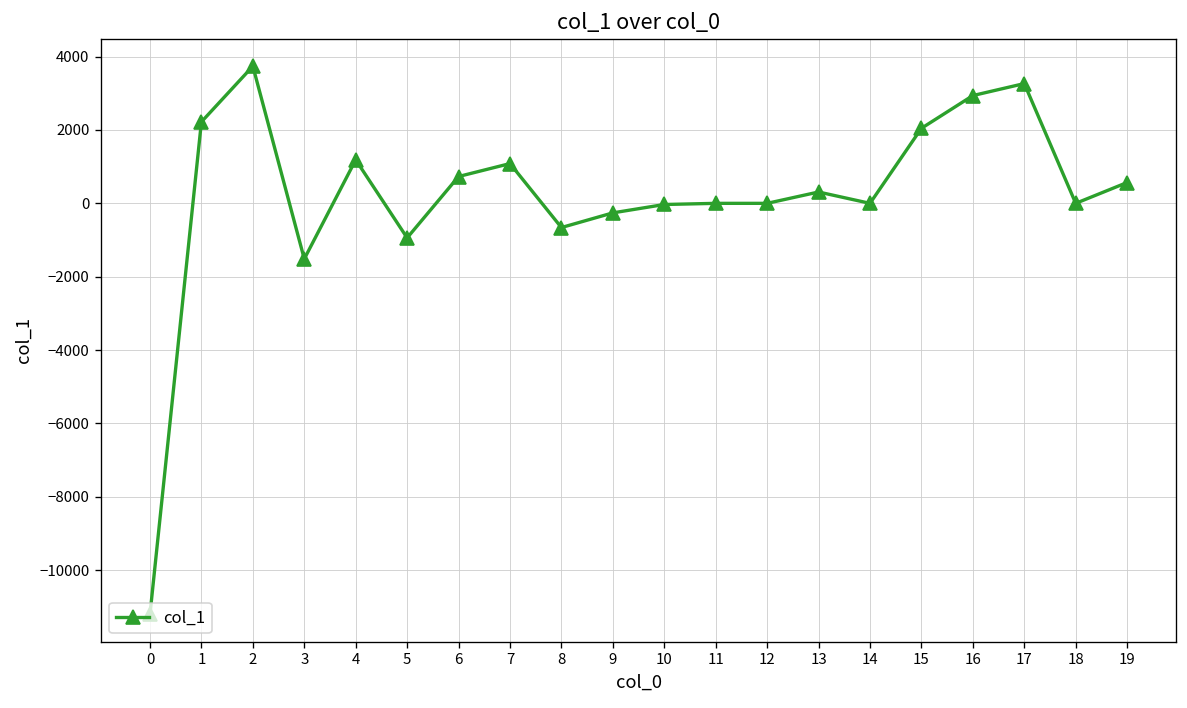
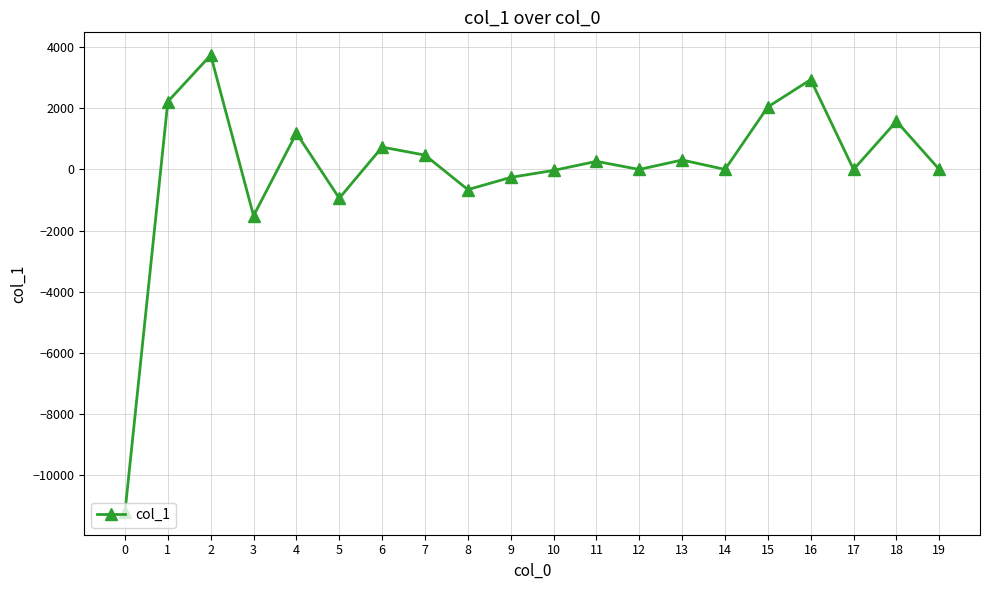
7: 1100 -> 500
11: 0 -> 300
17: 3300 -> 0
18: 0 -> 1600
19: 600 -> 0
